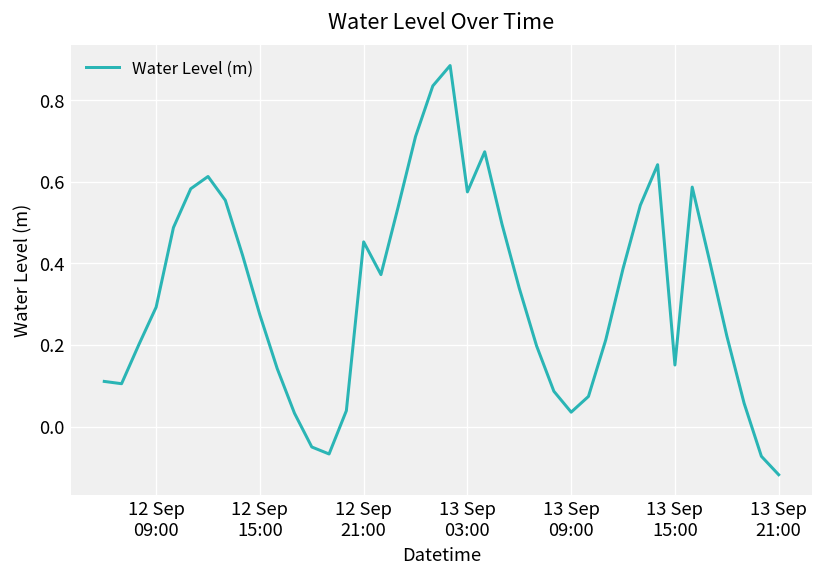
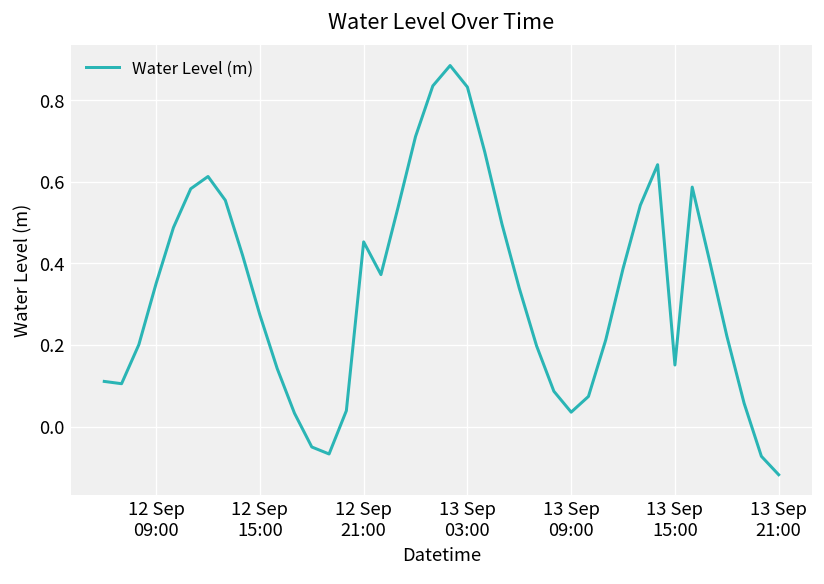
12 Sep 09:00: 0.29 -> 0.35
13 Sep 03:00: 0.58 -> 0.83
